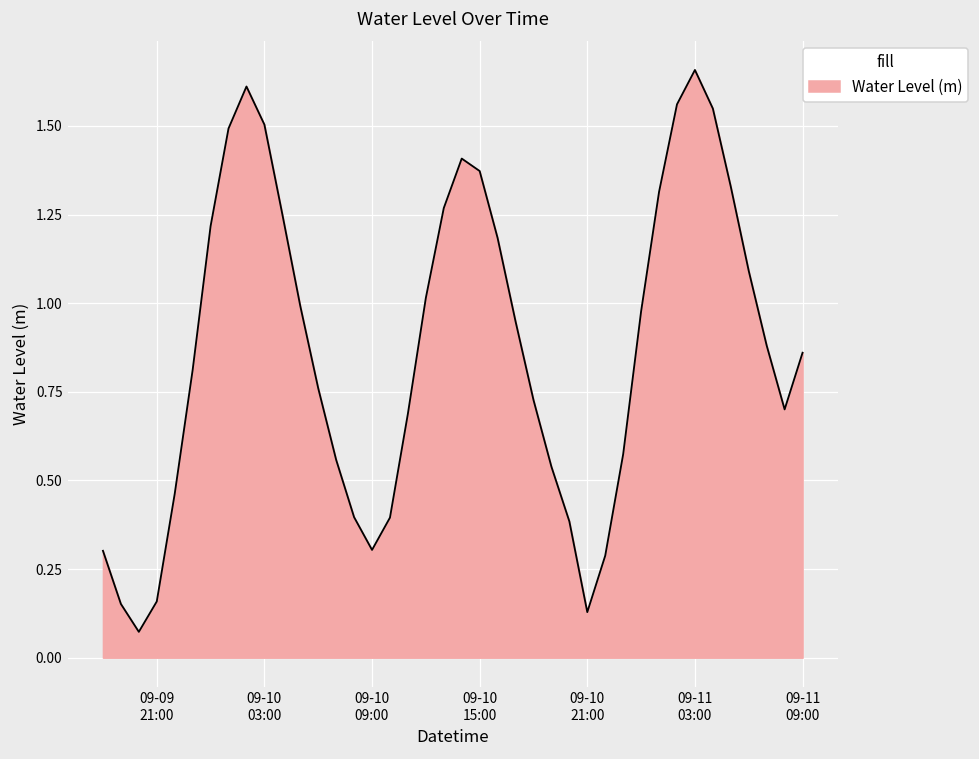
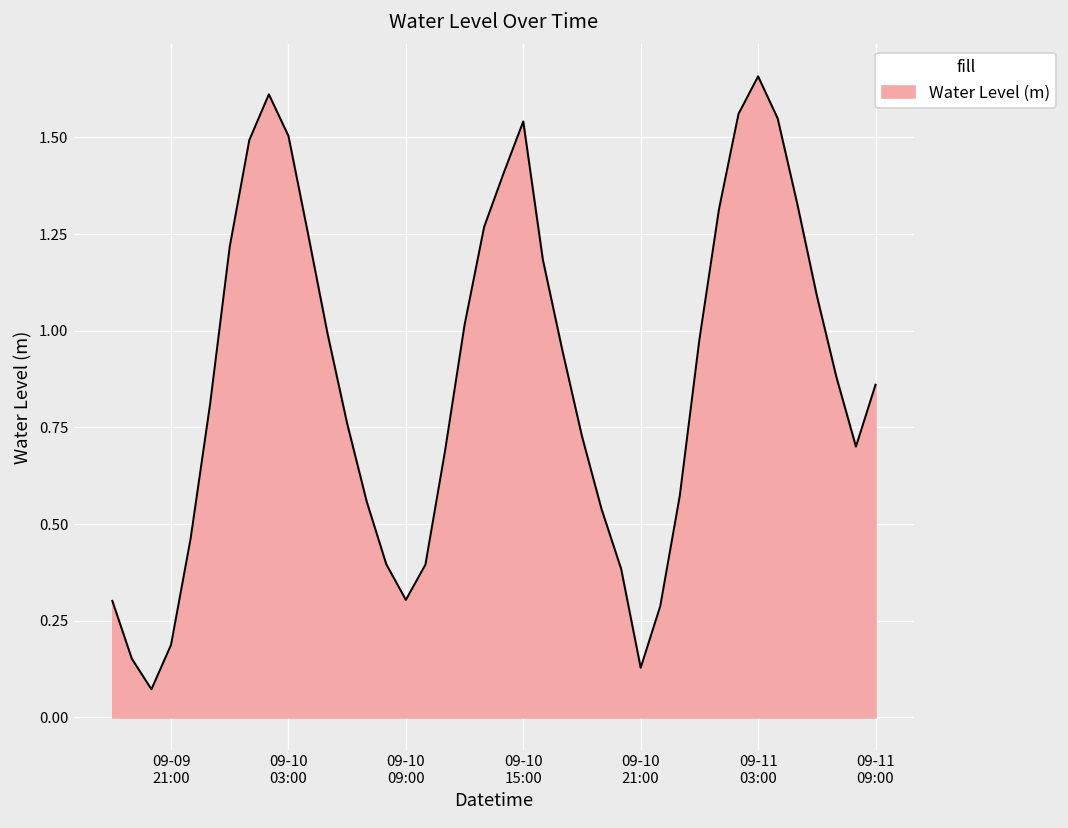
09-09 21:00: 0.16 -> 0.19
09-10 15:00: 1.37 -> 1.54
